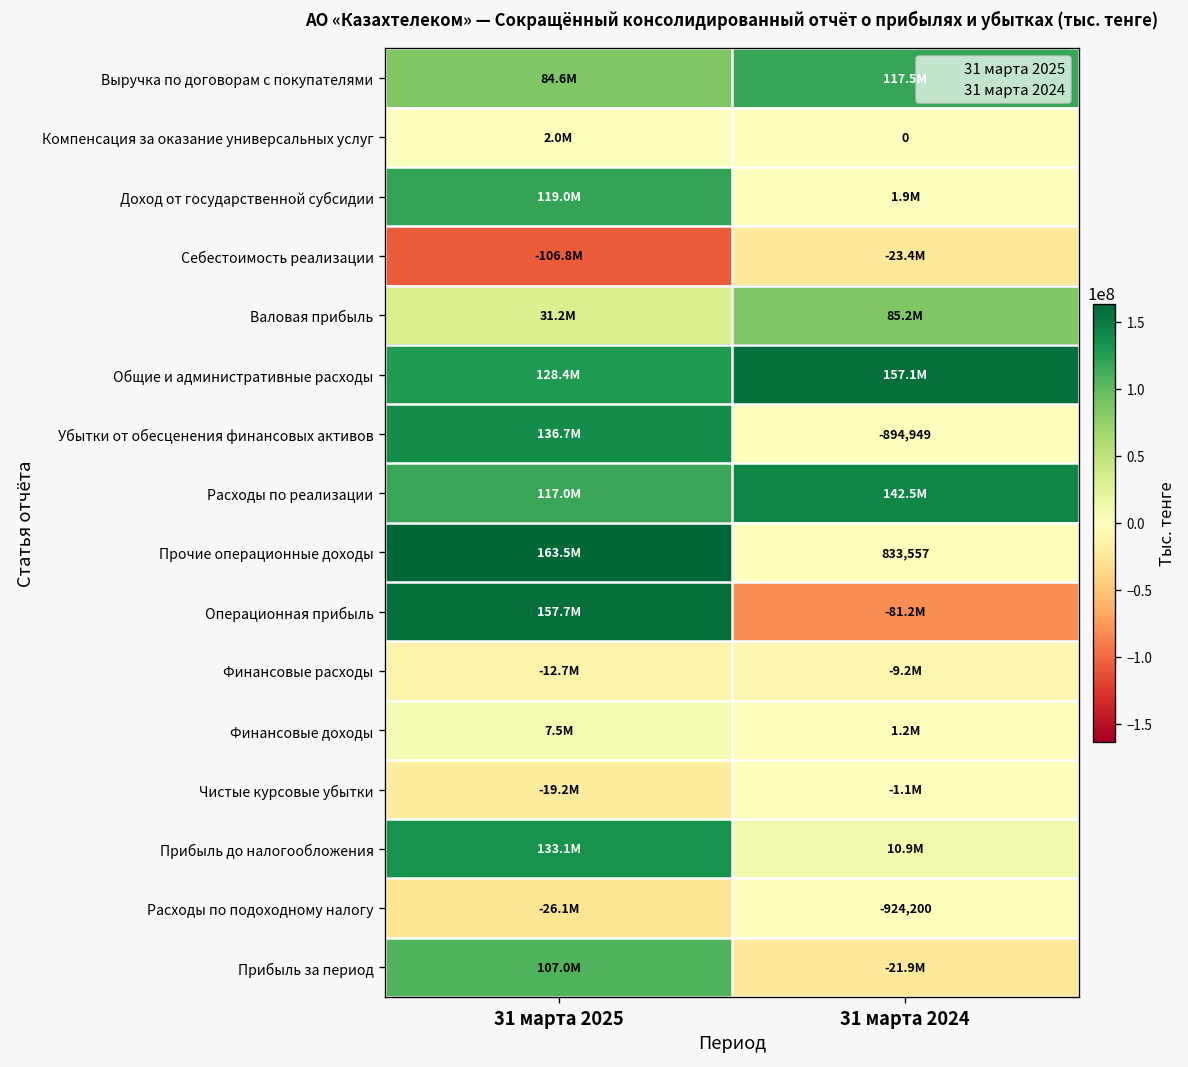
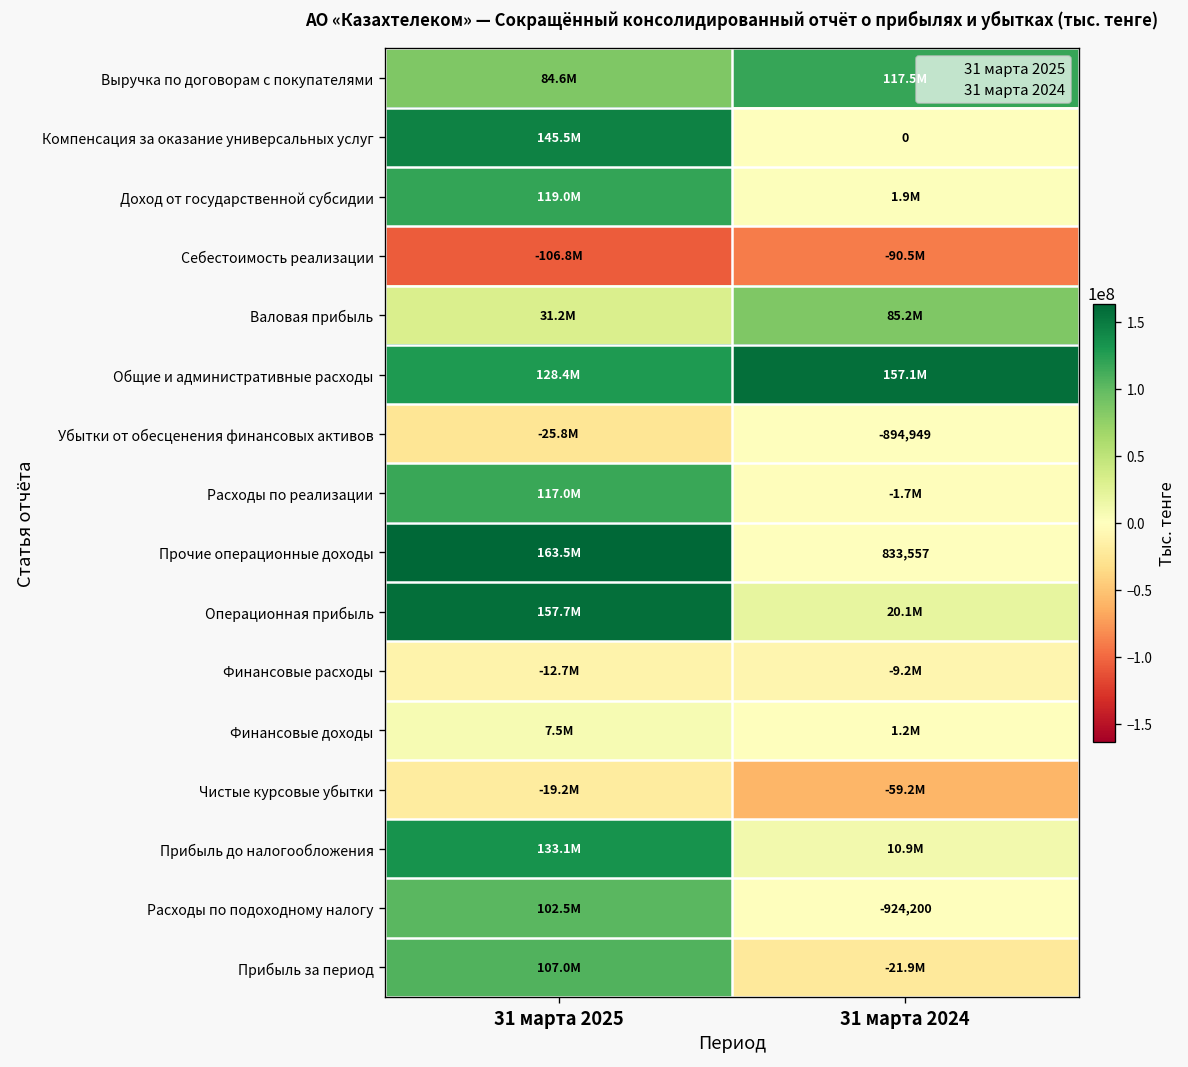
Компенсация за оказание универсальных услуг, 31 марта 2025: 2.0M -> 145.5M
Себестоимость реализации, 31 марта 2024: -23.4M -> -90.5M
Убытки от обесценения финансовых активов, 31 марта 2025: 136.7M -> -25.8M
Расходы по реализации, 31 марта 2024: 142.5M -> -1.7M
Операционная прибыль, 31 марта 2024: -81.2M -> 20.1M
Чистые курсовые убытки, 31 марта 2024: -1.1M -> -59.2M
Расходы по подоходному налогу, 31 марта 2025: -26.1M -> 102.5M
